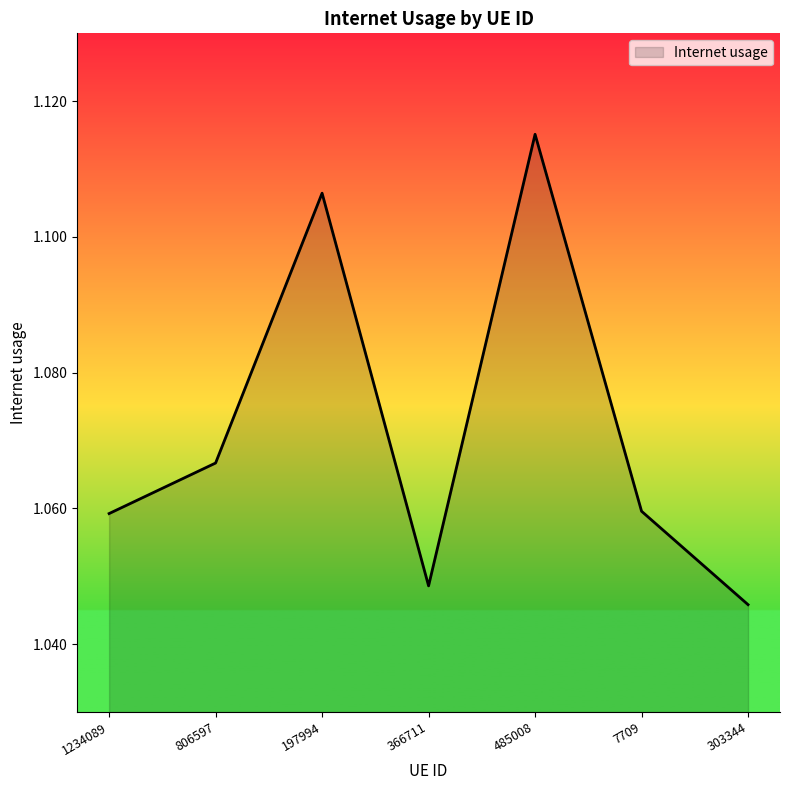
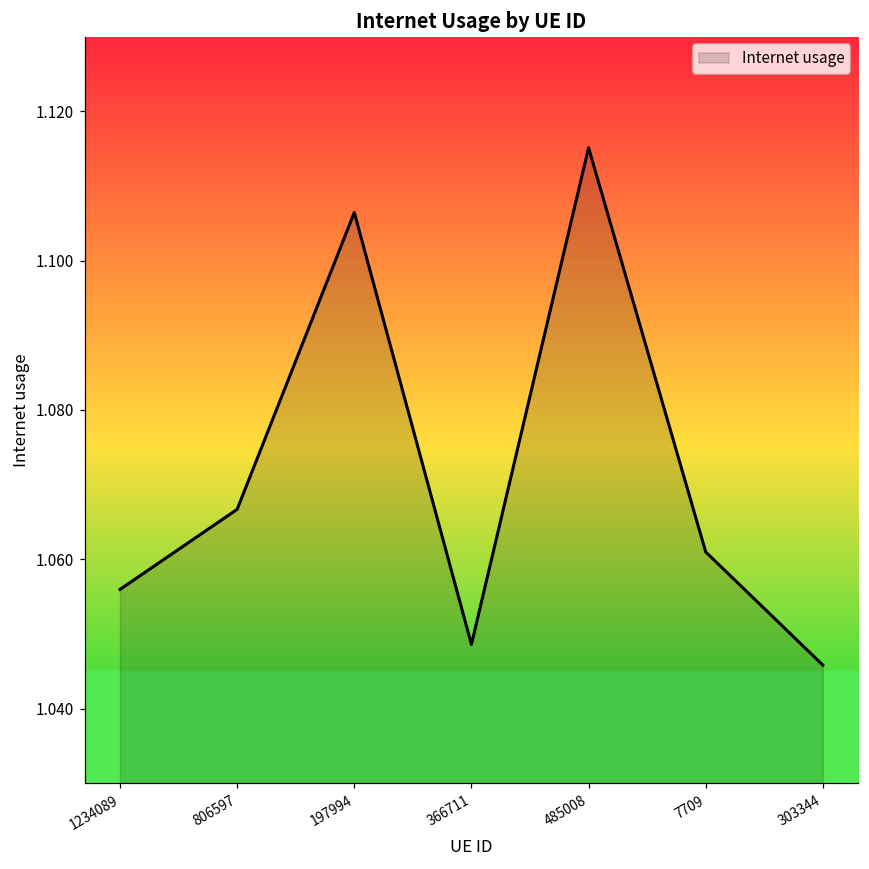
1234089: 1.059 -> 1.056
7709: 1.060 -> 1.061
